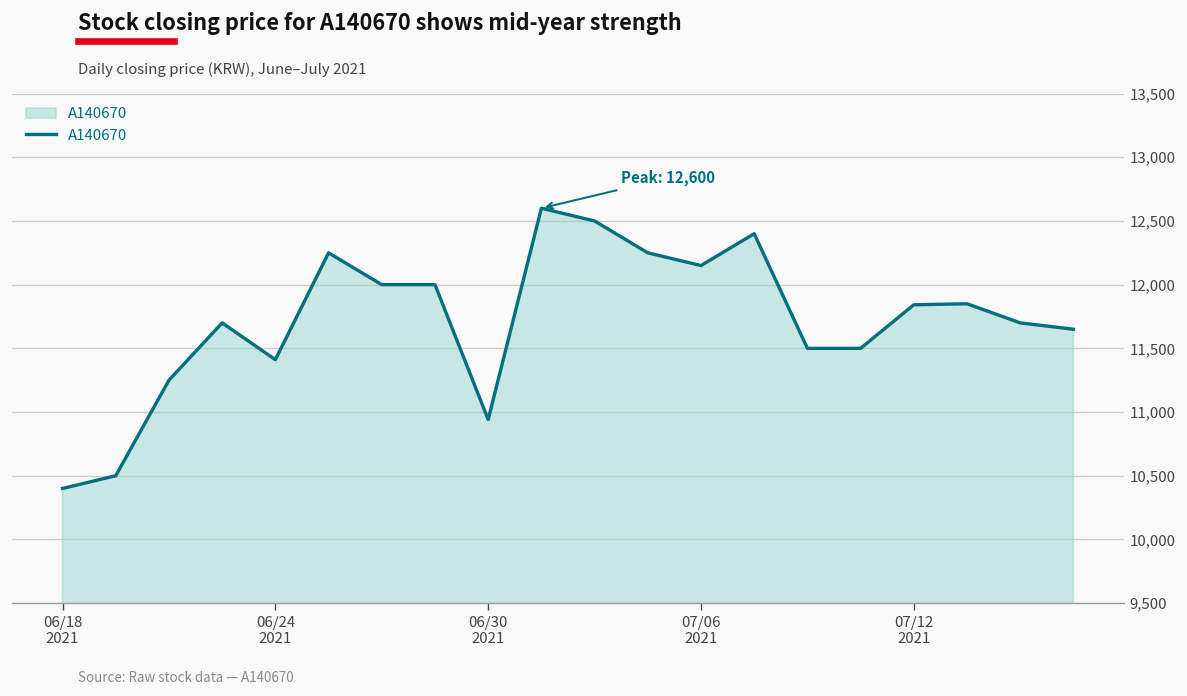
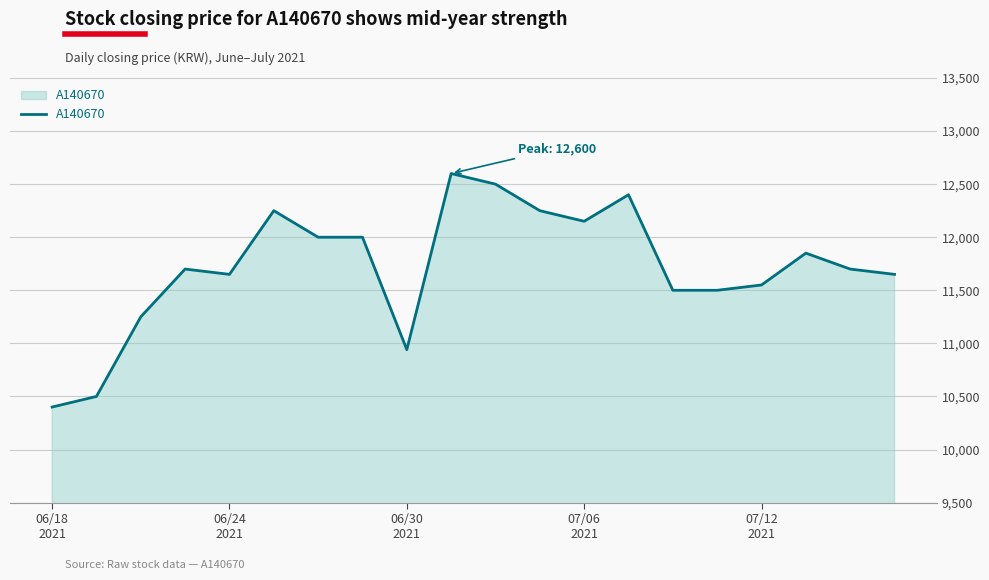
06/24 2021: 11,410 -> 11,650
07/12 2021: 11,840 -> 11,550
